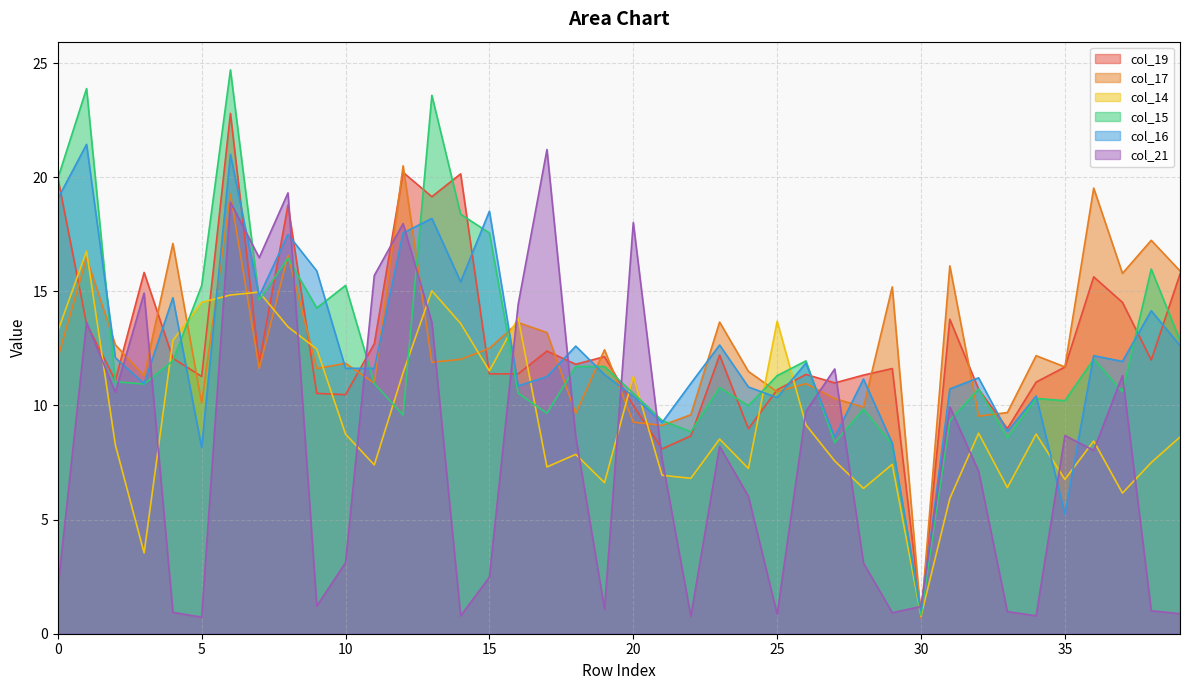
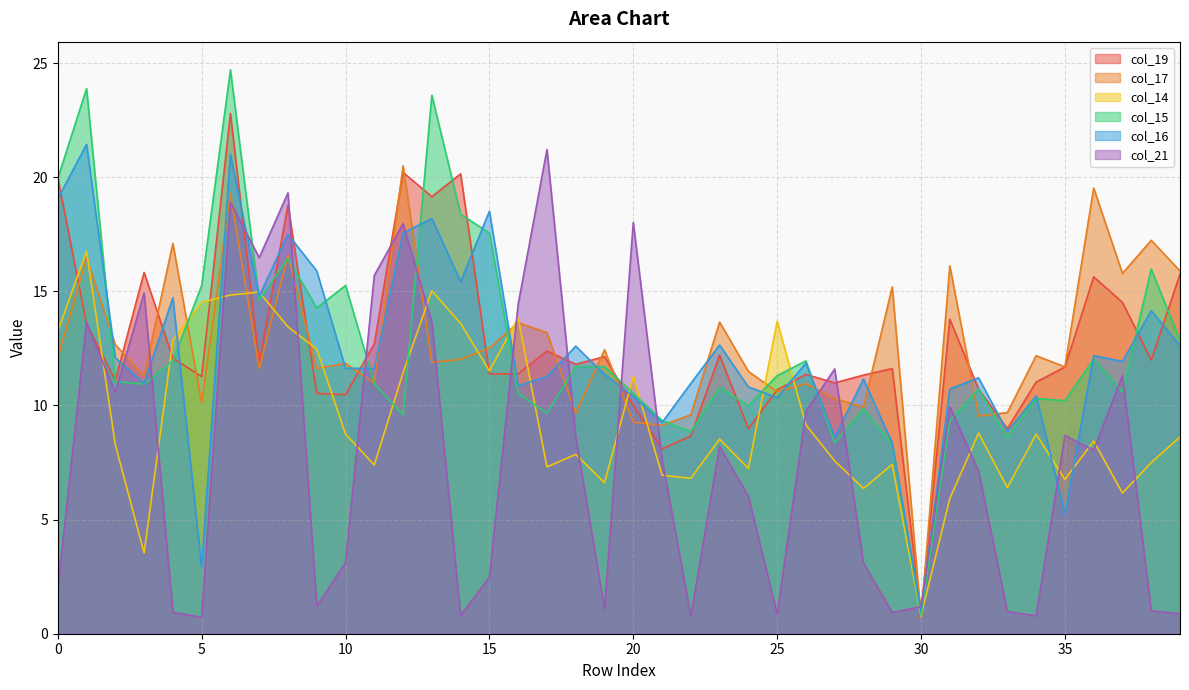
col_16, 5: 8.1 -> 2.9
